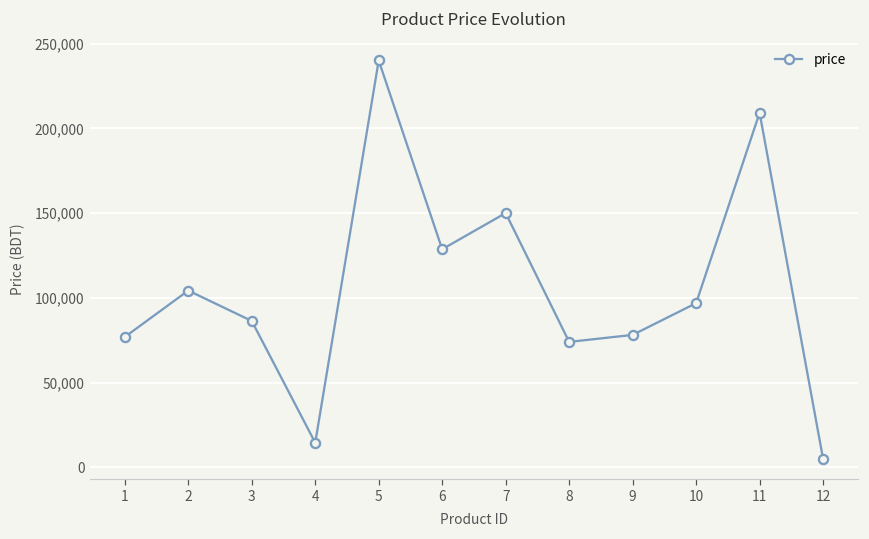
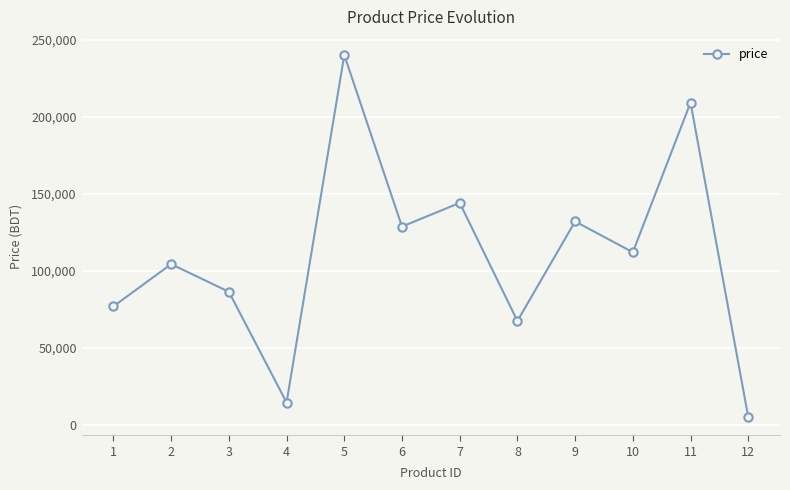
7: 150,000 -> 144,000
8: 74,000 -> 67,000
9: 78,000 -> 132,000
10: 97,000 -> 112,000
